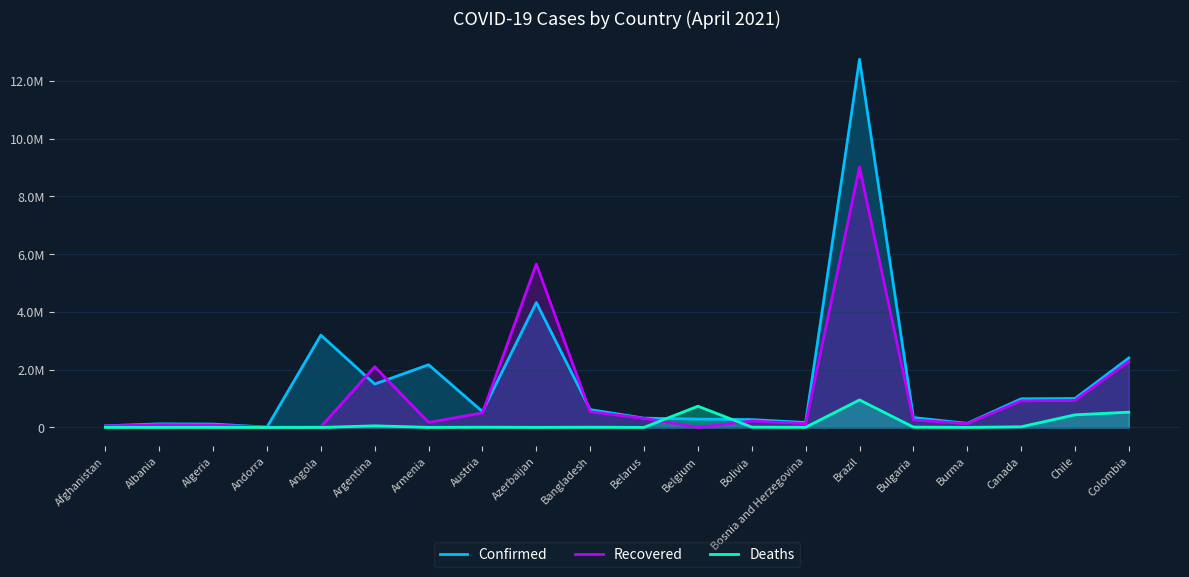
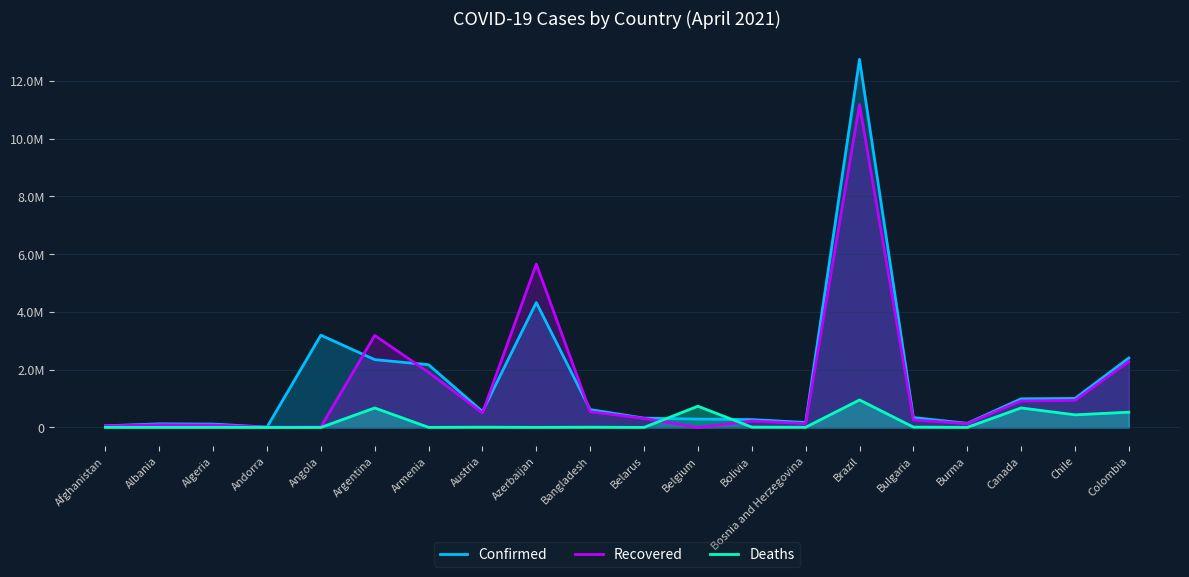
Confirmed, Argentina: 1500000 -> 2300000
Recovered, Argentina: 2100000 -> 3200000
Deaths, Argentina: 100000 -> 700000
Recovered, Armenia: 200000 -> 1900000
Recovered, Brazil: 9000000 -> 11200000
Deaths, Canada: 0 -> 700000
